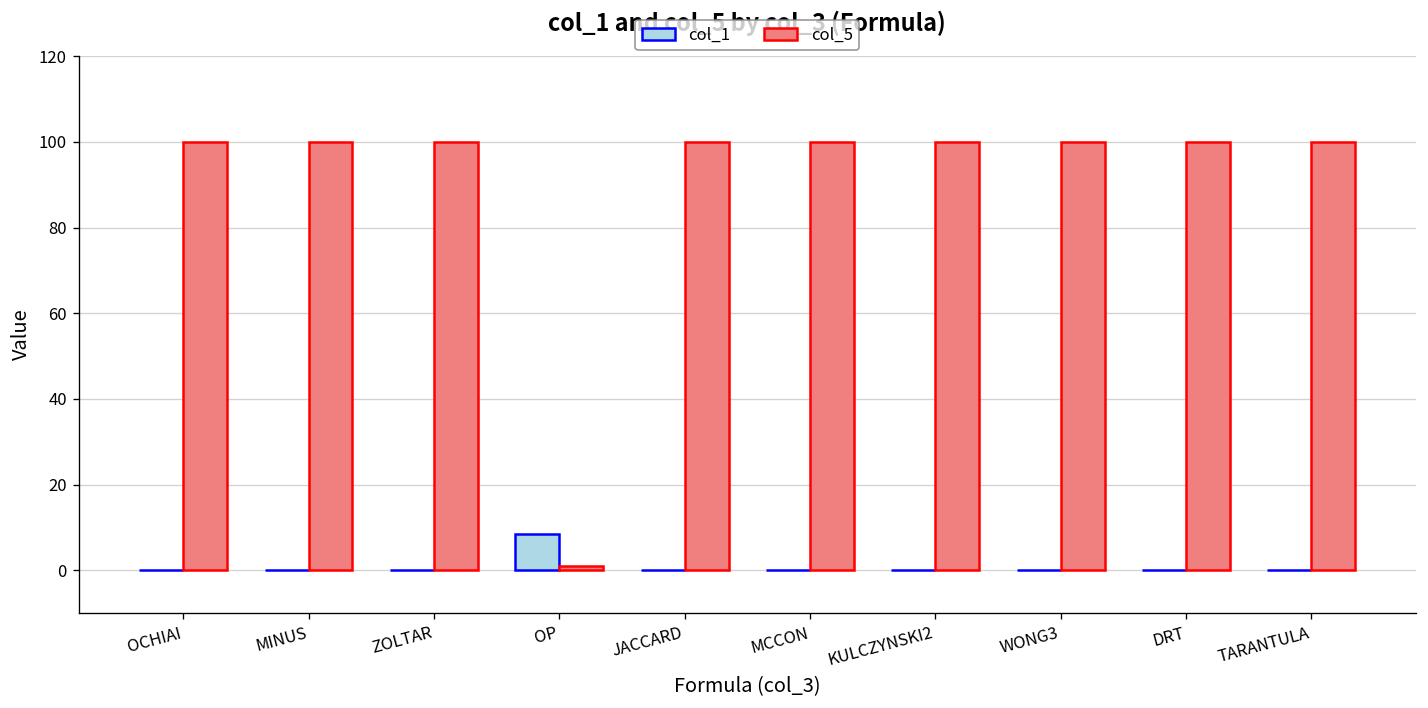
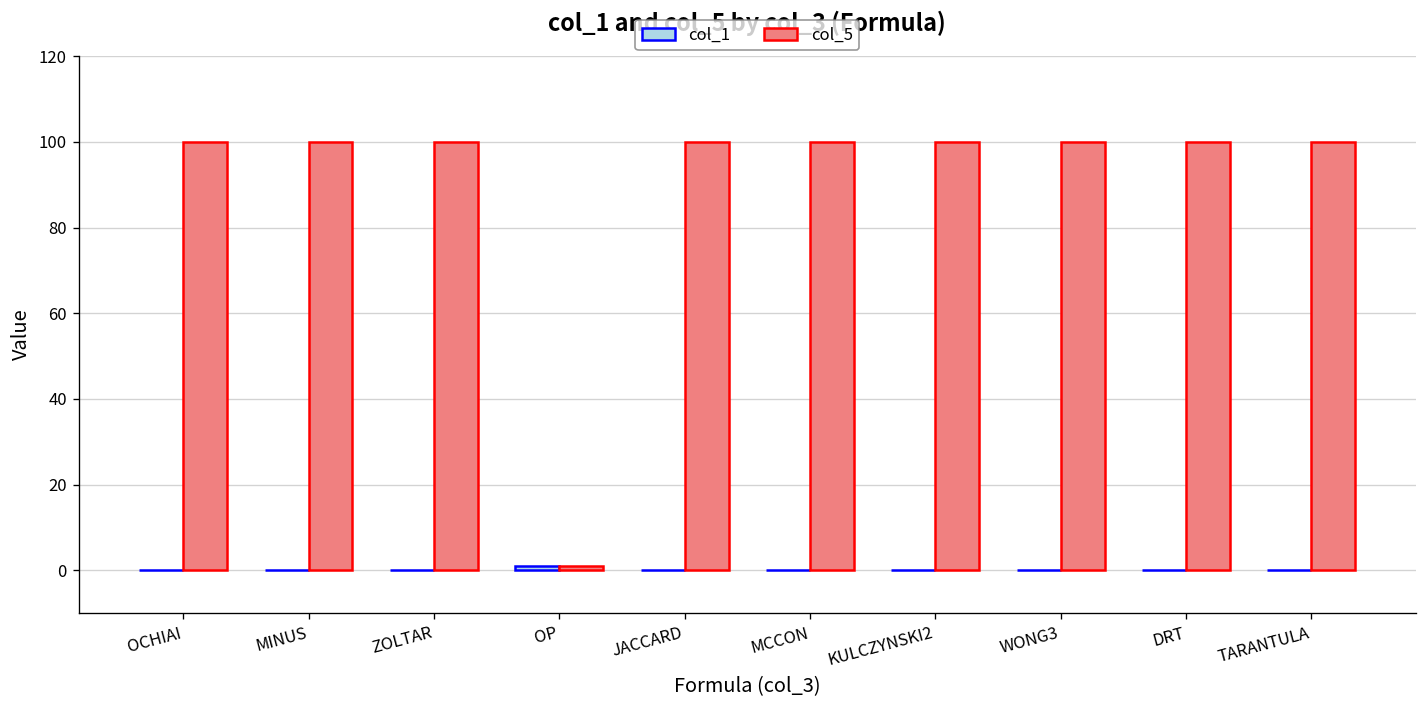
col_1, OP: 9 -> 1
